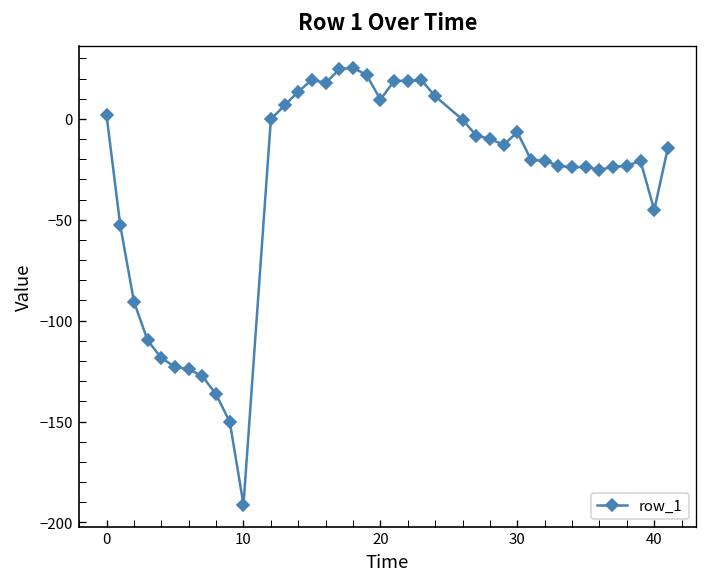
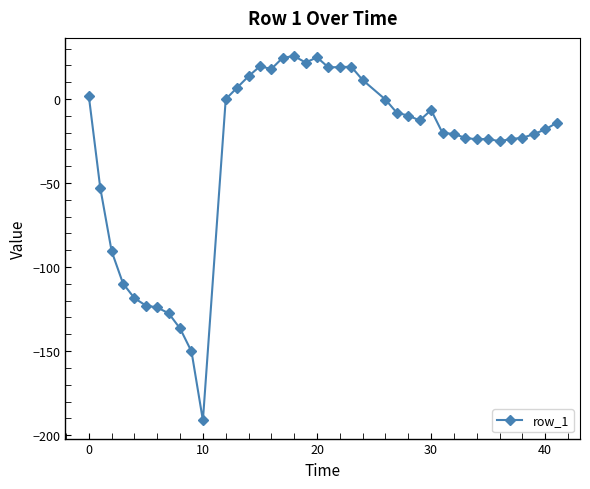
20: 10 -> 25
40: -45 -> -18
